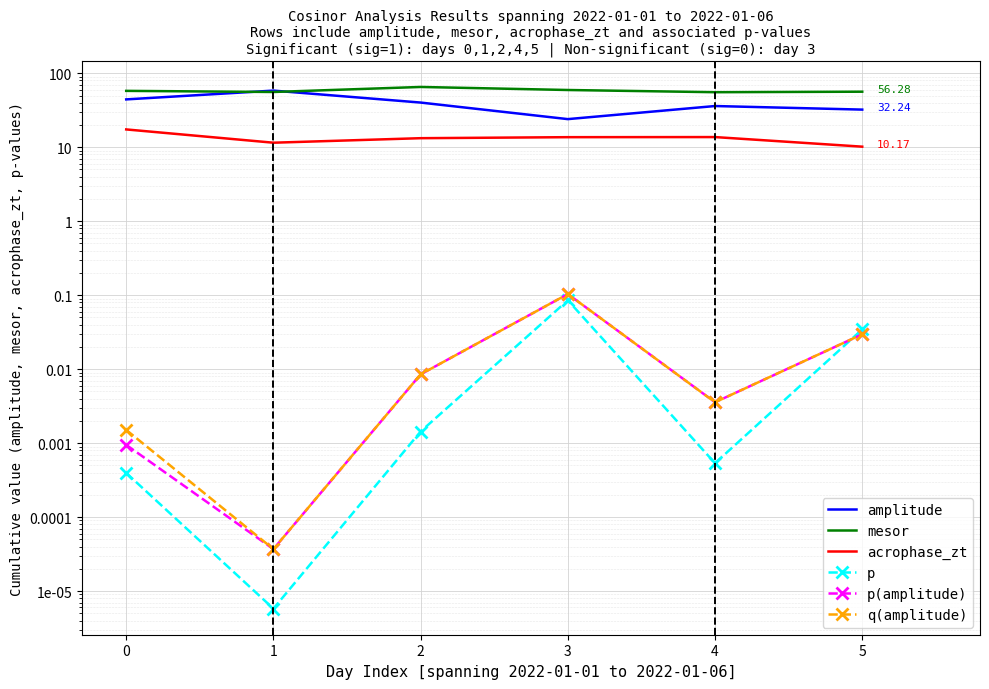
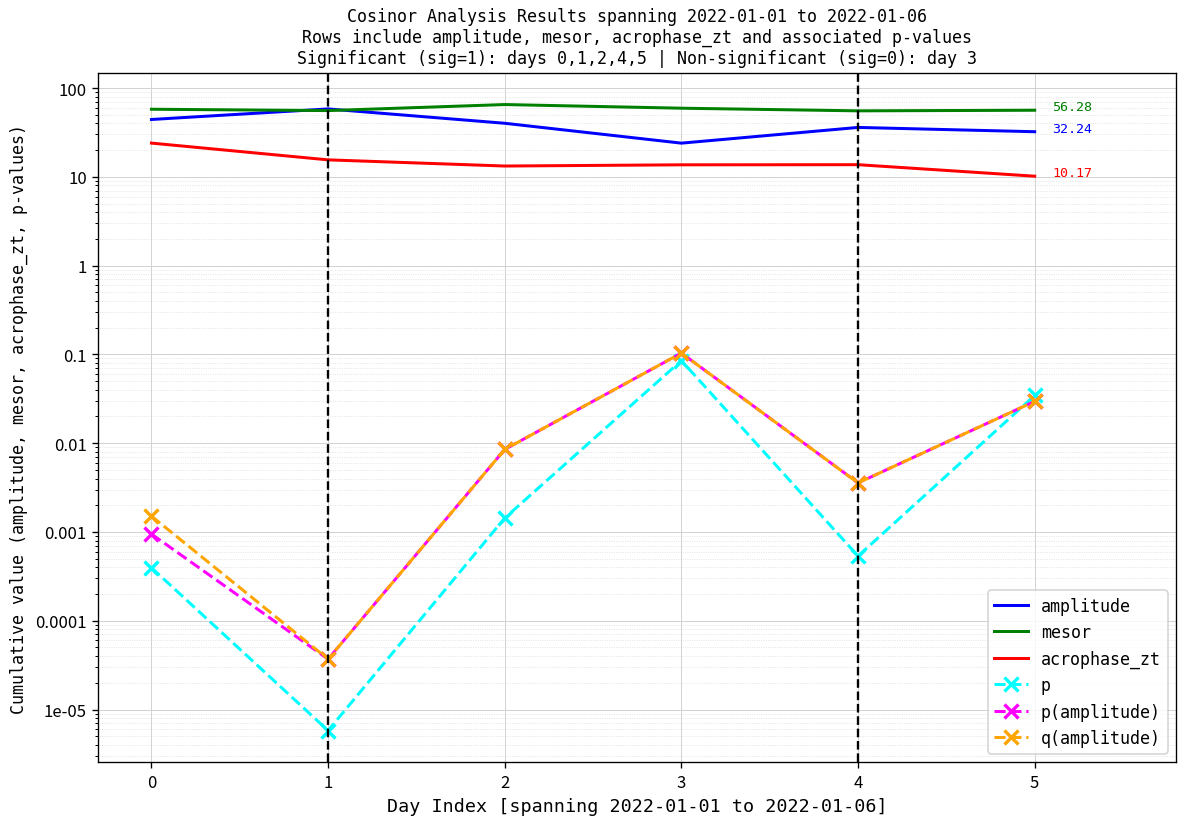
acrophase_zt, 0: 17 -> 24
acrophase_zt, 1: 12 -> 16
